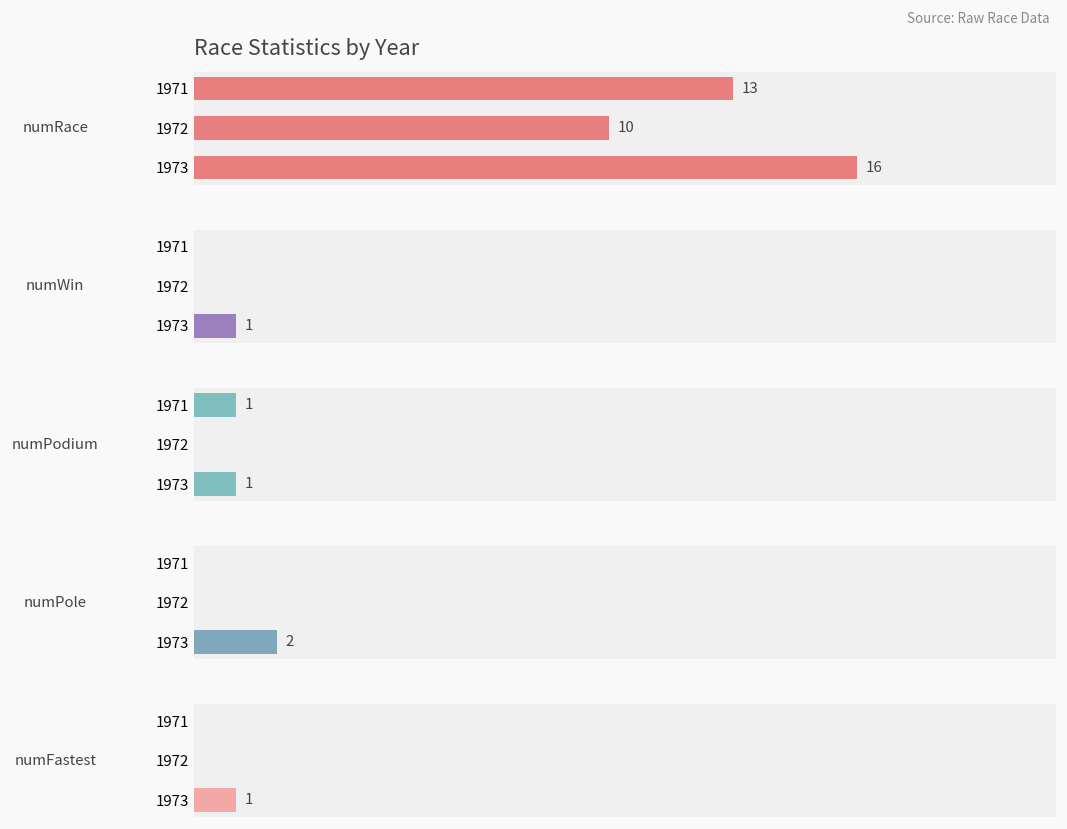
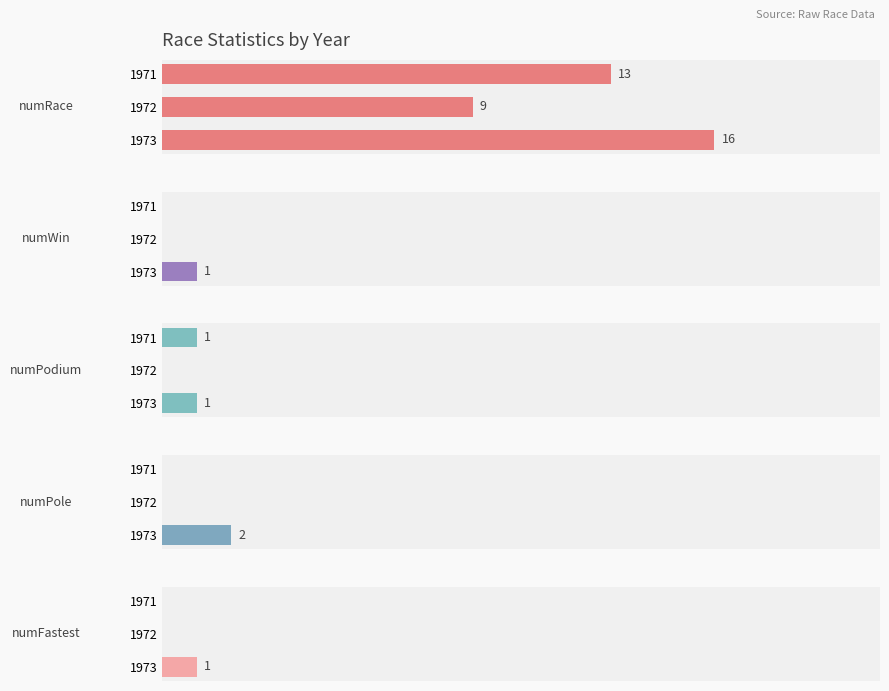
Race Statistics by Year, 1972: 10 -> 9
